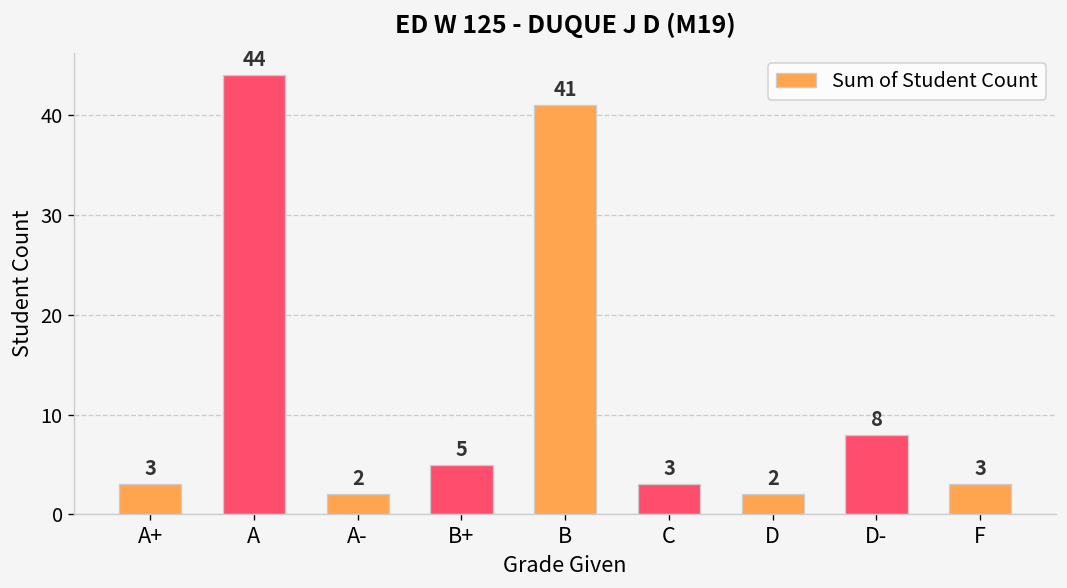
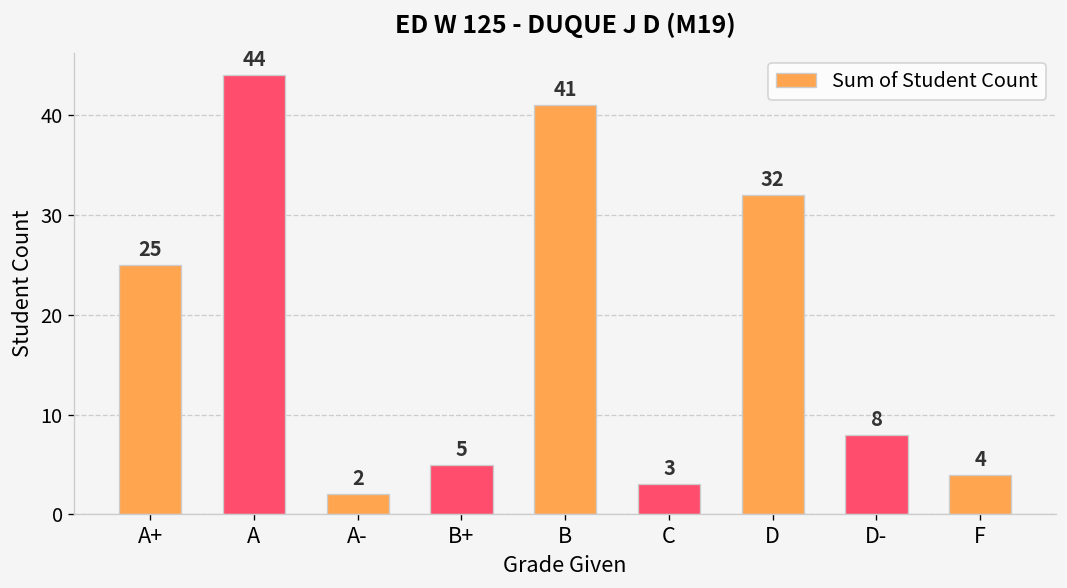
A+: 3 -> 25
D: 2 -> 32
F: 3 -> 4
